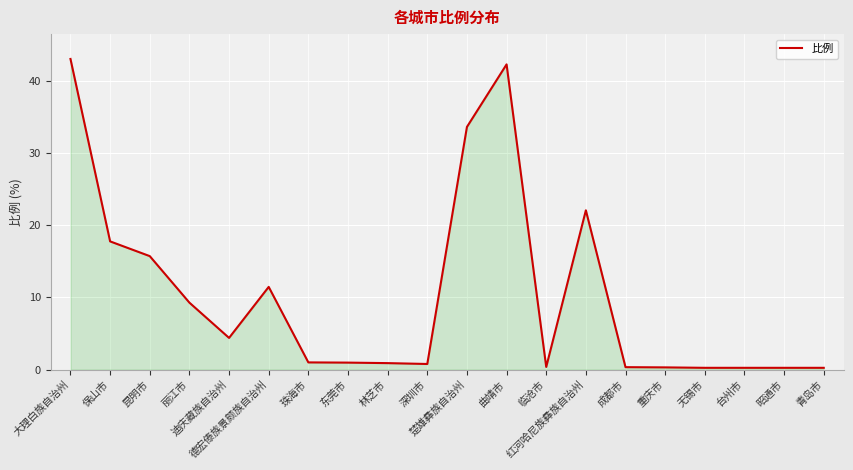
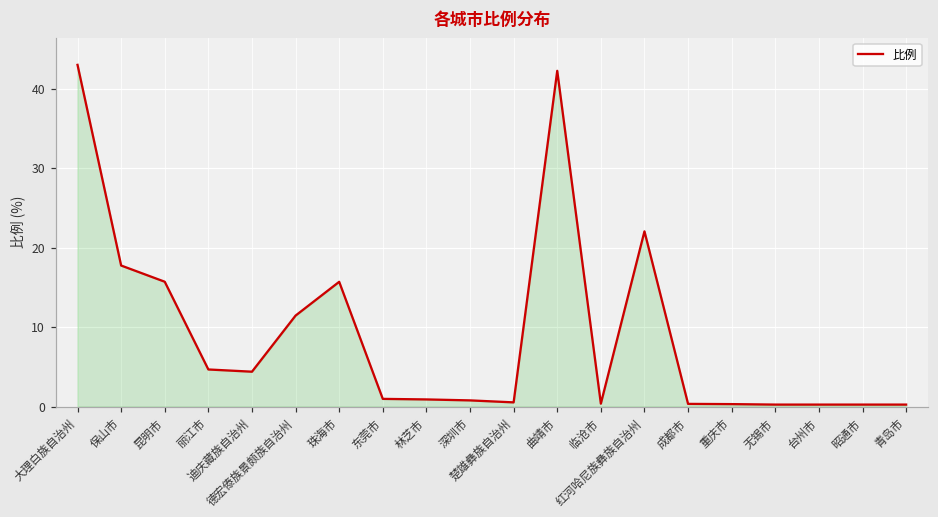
丽江市: 9 -> 5
珠海市: 1 -> 16
楚雄彝族自治州: 34 -> 1
